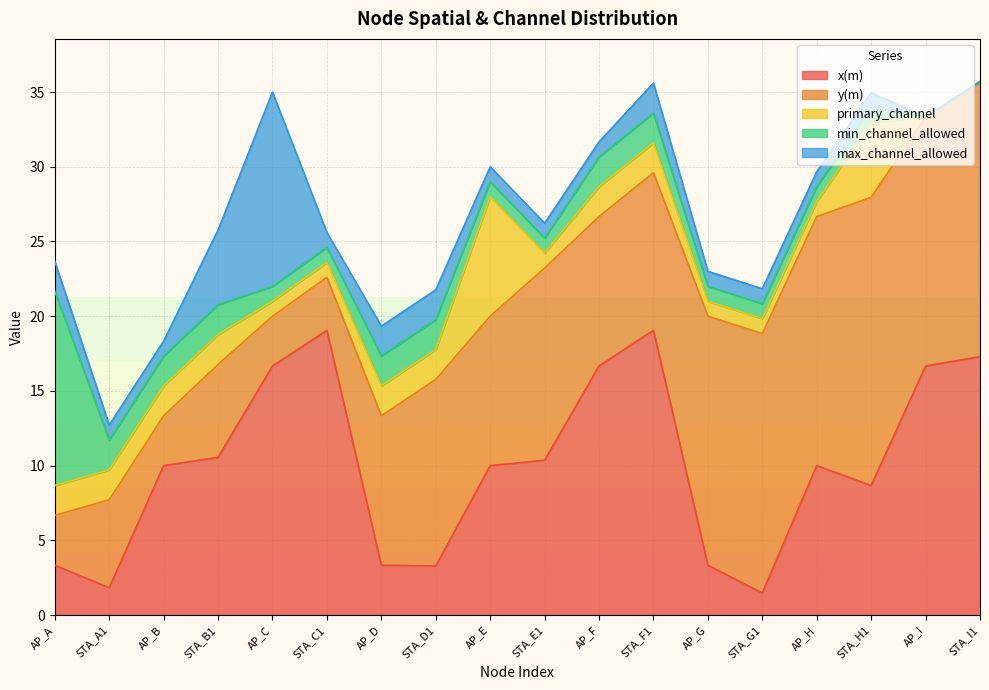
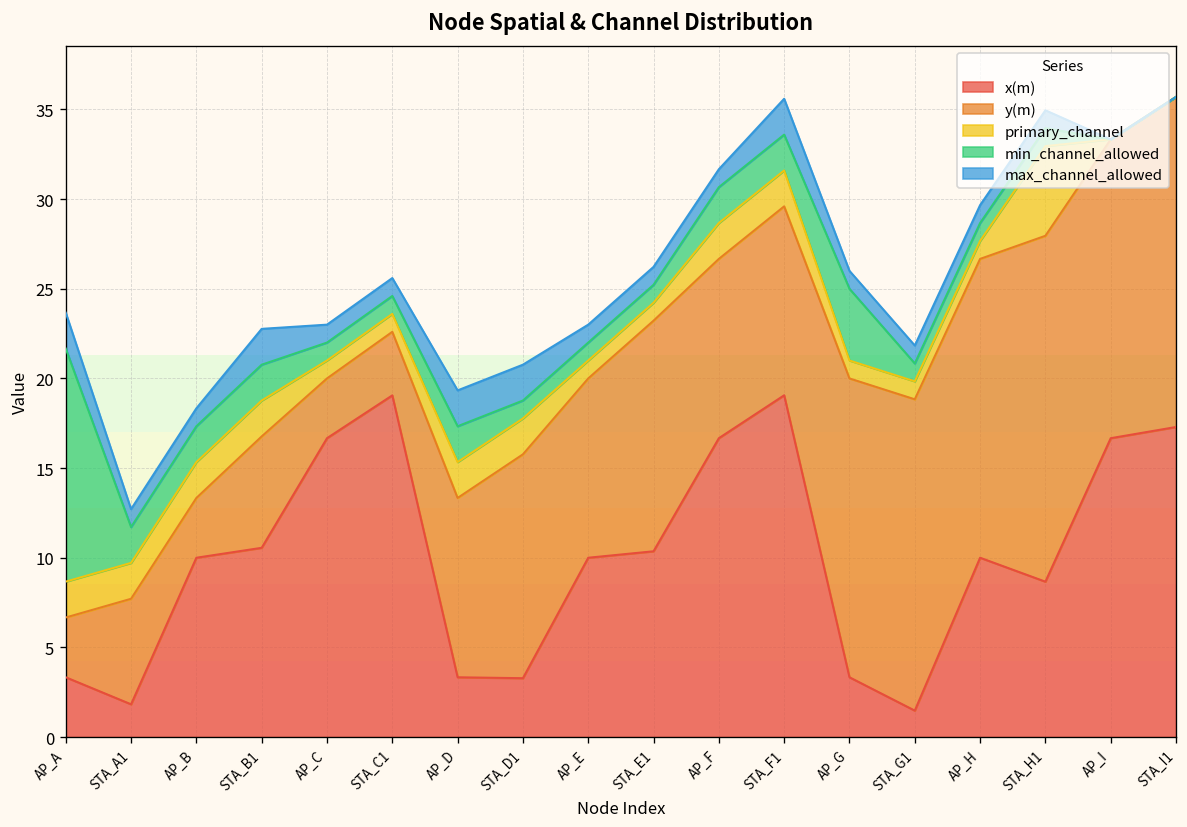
max_channel_allowed, STA_B1: 5 -> 2
max_channel_allowed, AP_C: 13 -> 1
min_channel_allowed, STA_D1: 2 -> 1
primary_channel, AP_E: 8 -> 1
min_channel_allowed, AP_G: 1 -> 4
